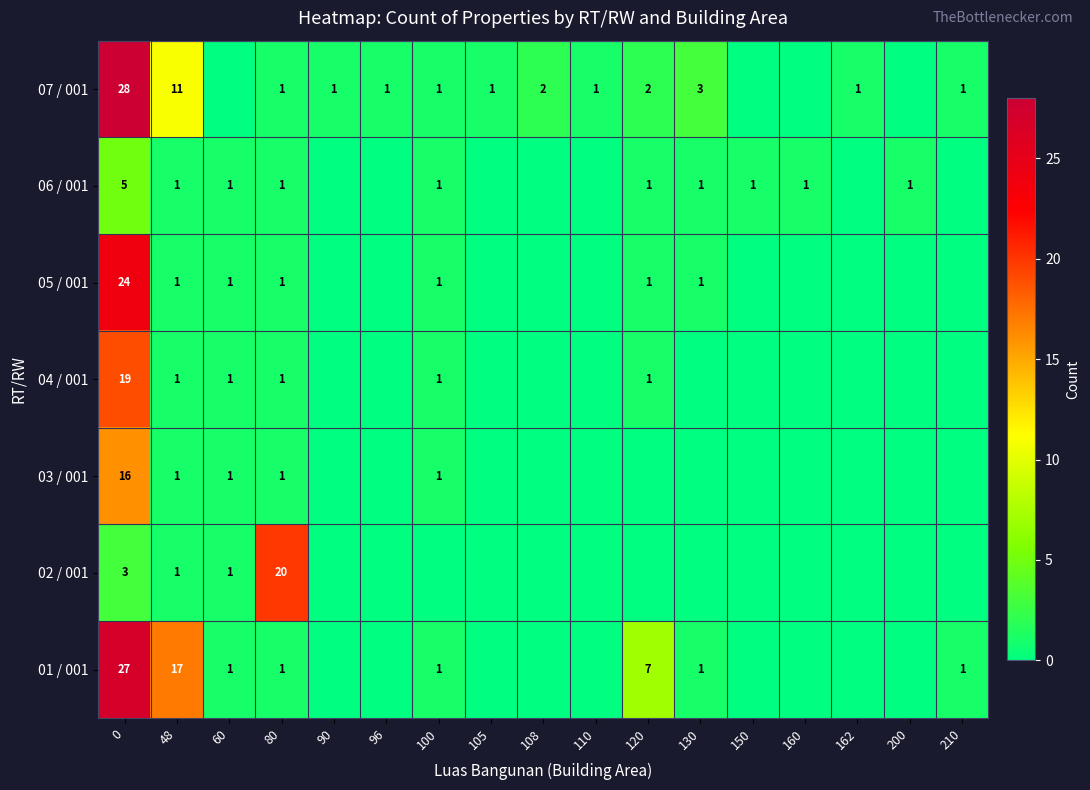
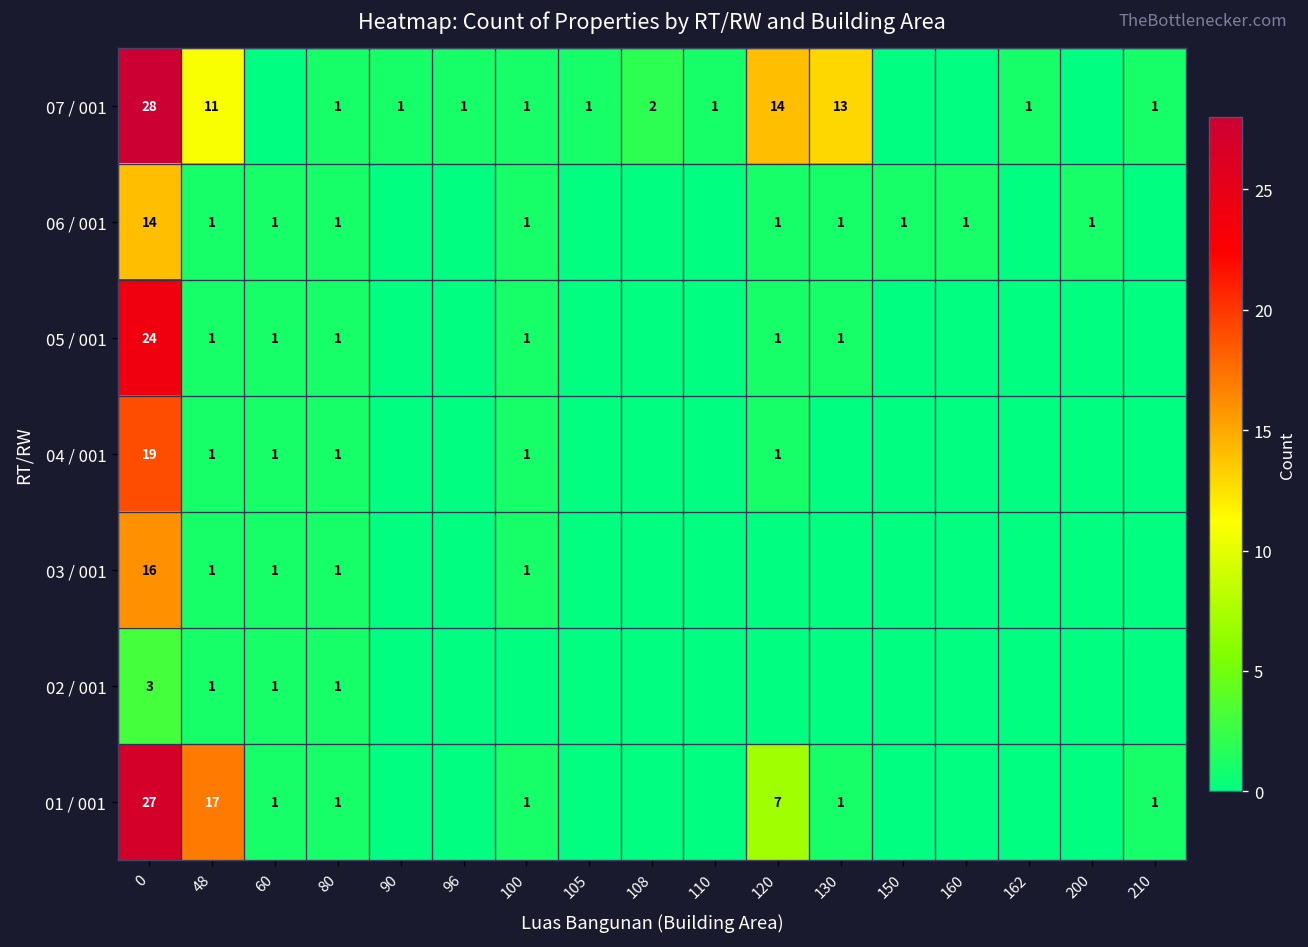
07 / 001, 120: 2 -> 14
07 / 001, 130: 3 -> 13
06 / 001, 0: 5 -> 14
02 / 001, 80: 20 -> 1
